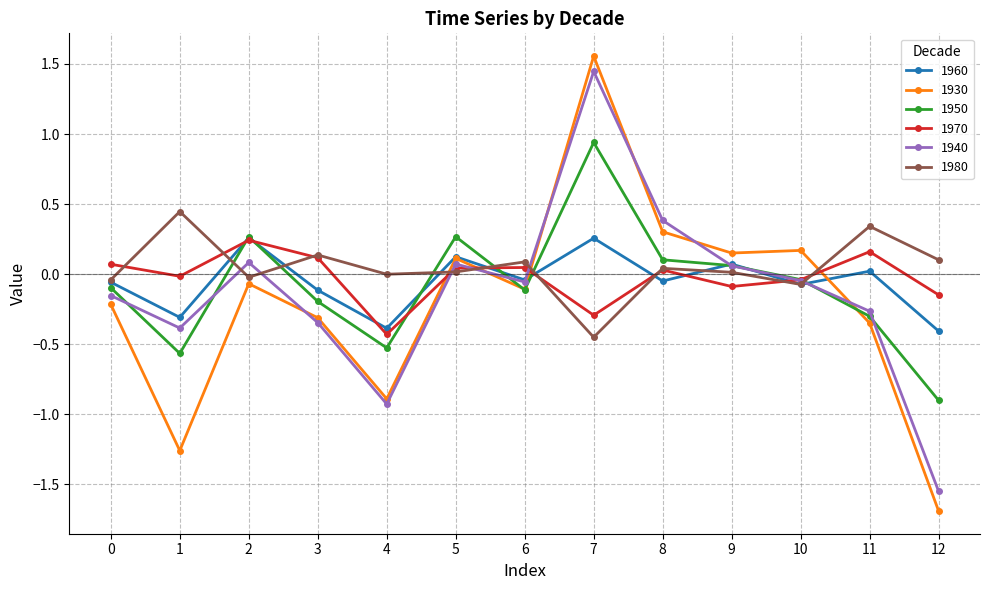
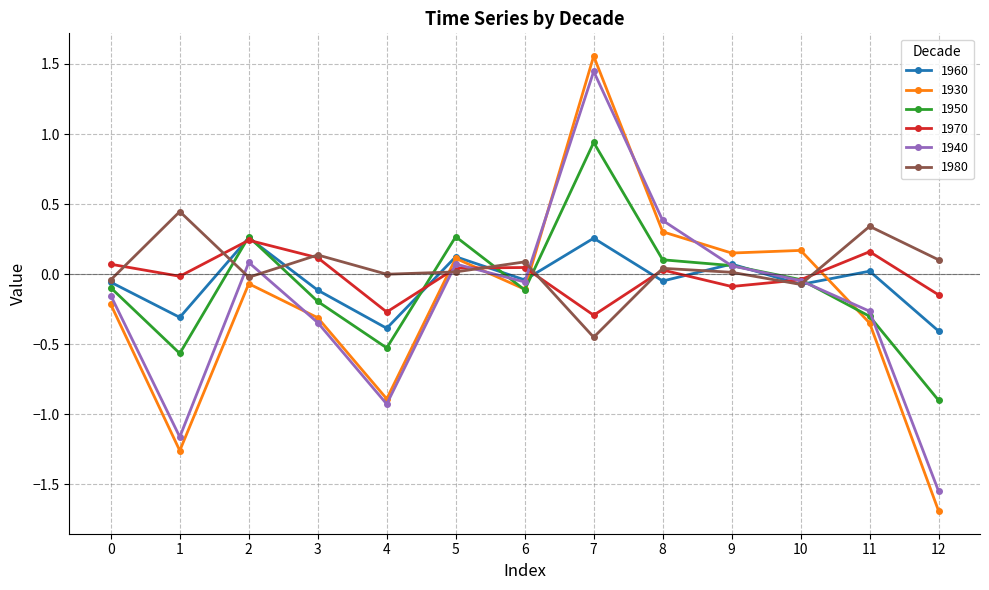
1940, 1: -0.38 -> -1.16
1970, 4: -0.43 -> -0.27
